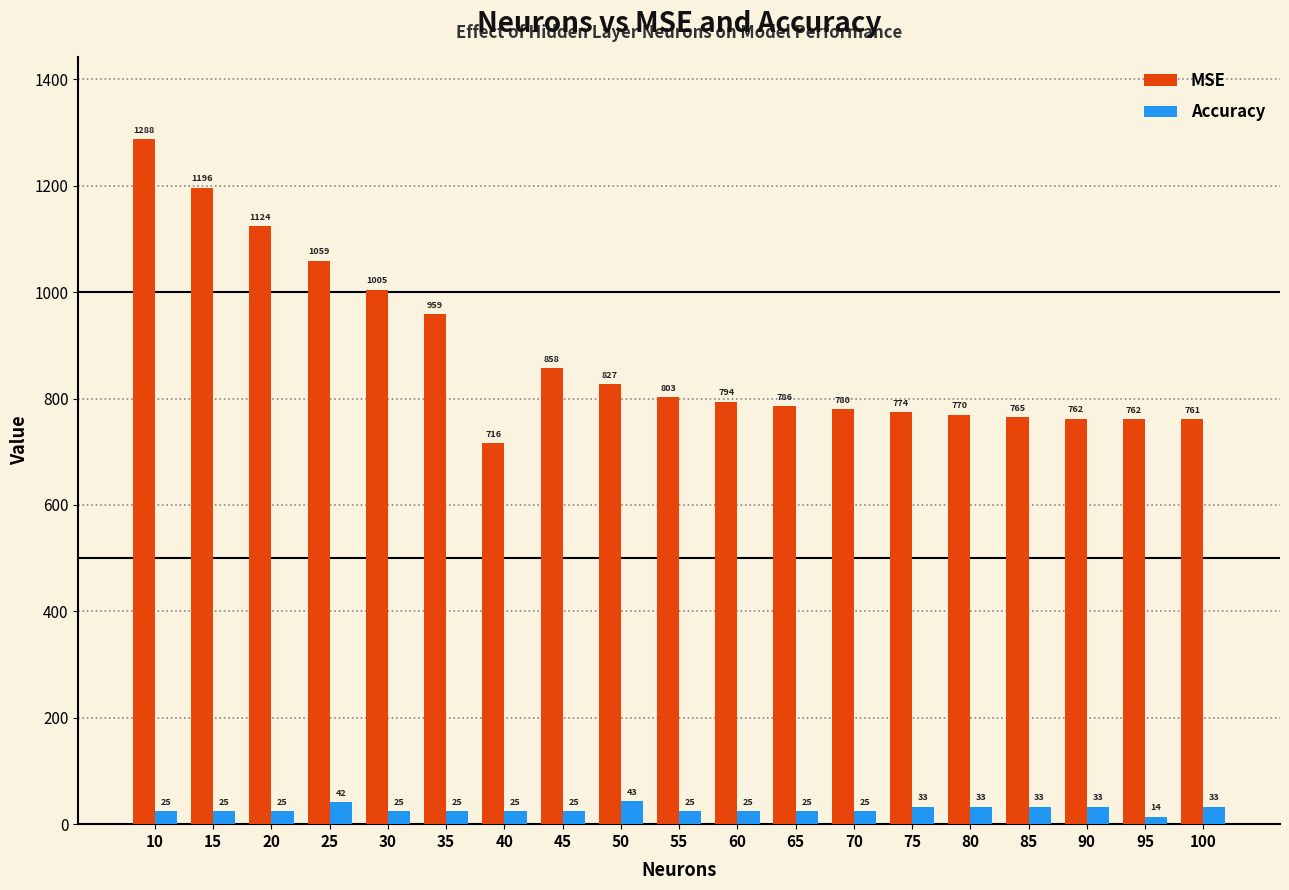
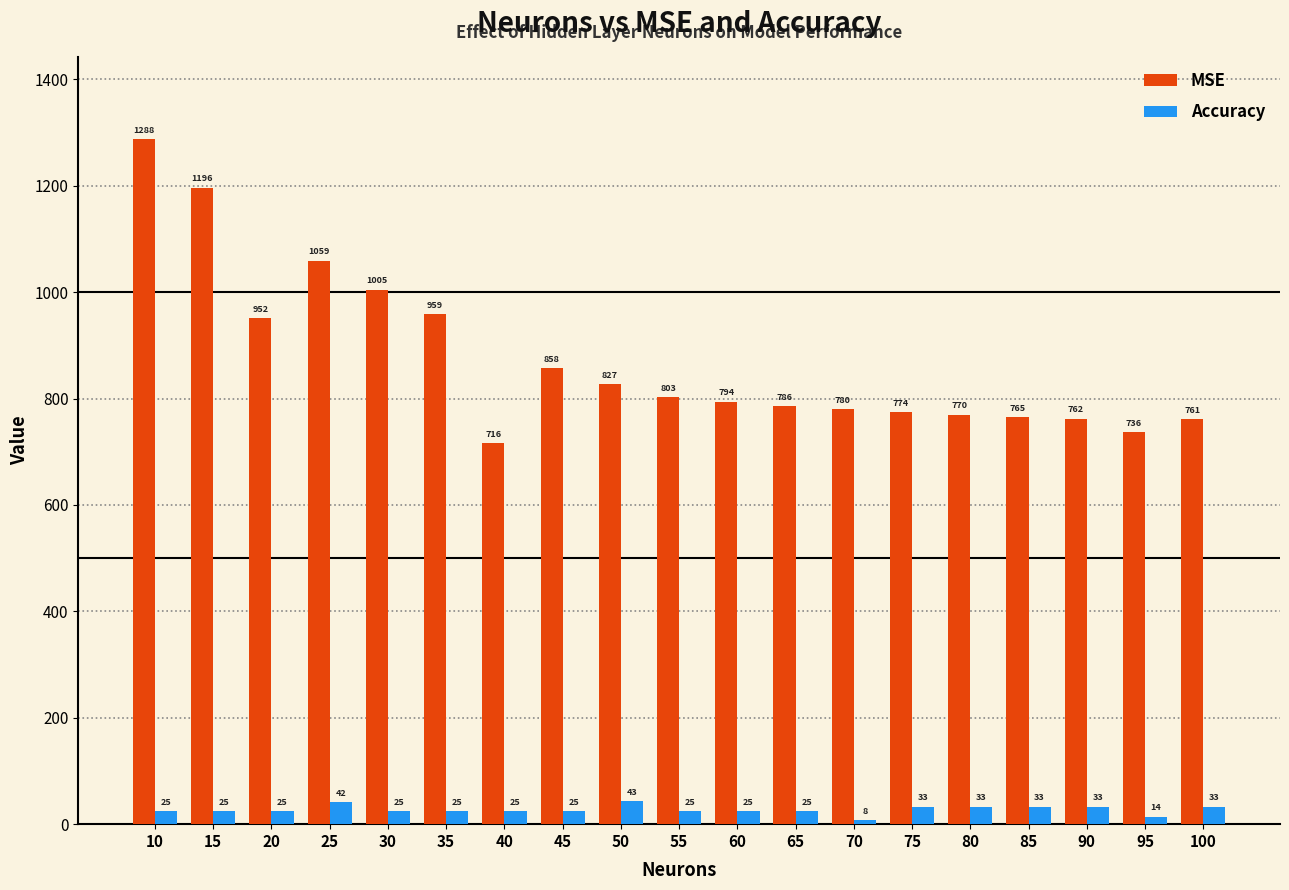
MSE, 20: 1124 -> 952
Accuracy, 70: 25 -> 8
MSE, 95: 762 -> 736
